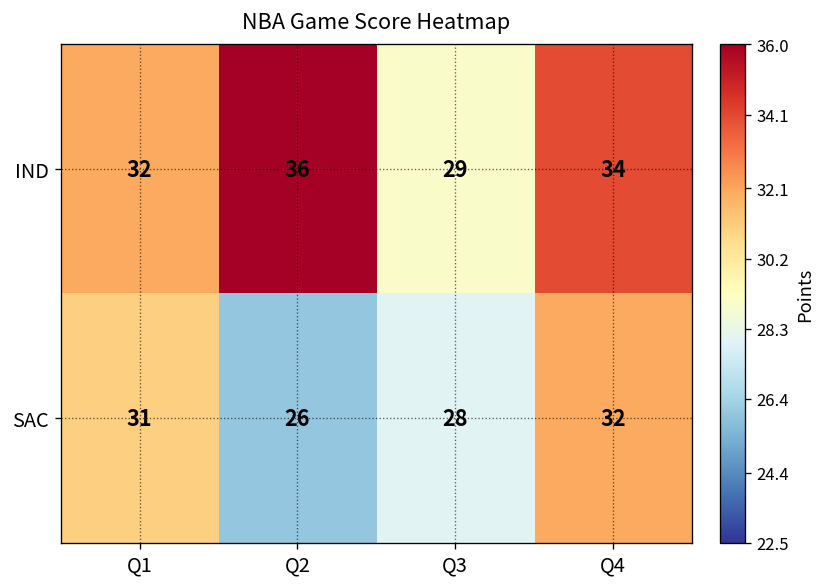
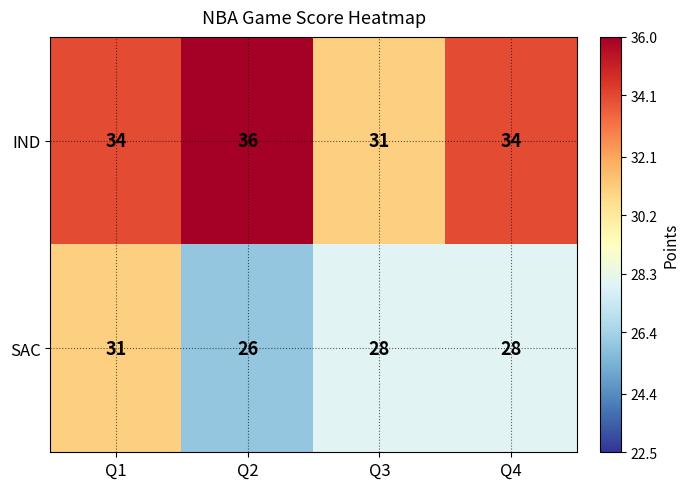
IND, Q1: 32 -> 34
IND, Q3: 29 -> 31
SAC, Q4: 32 -> 28
